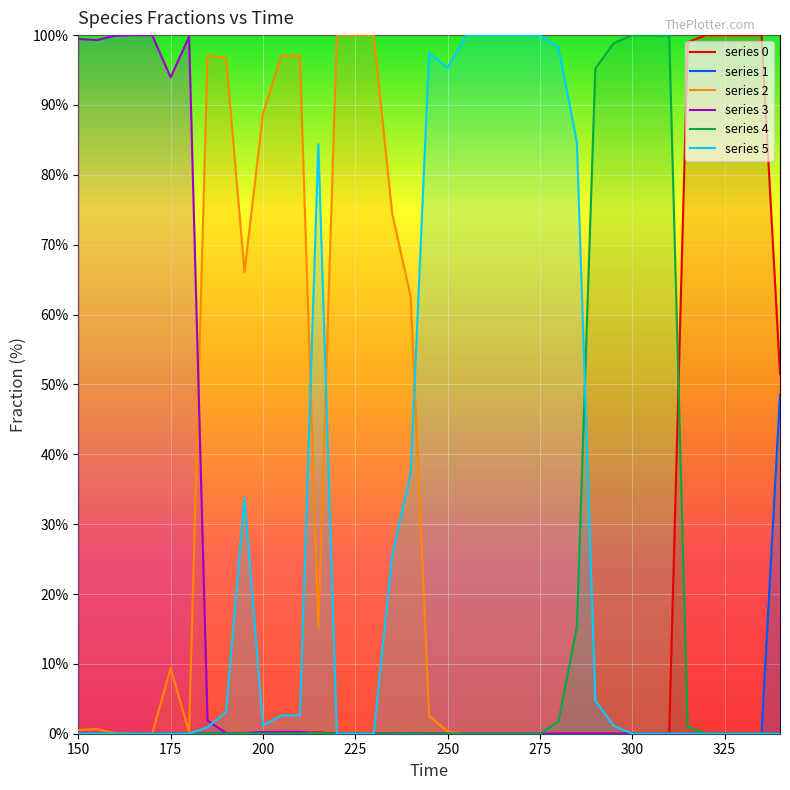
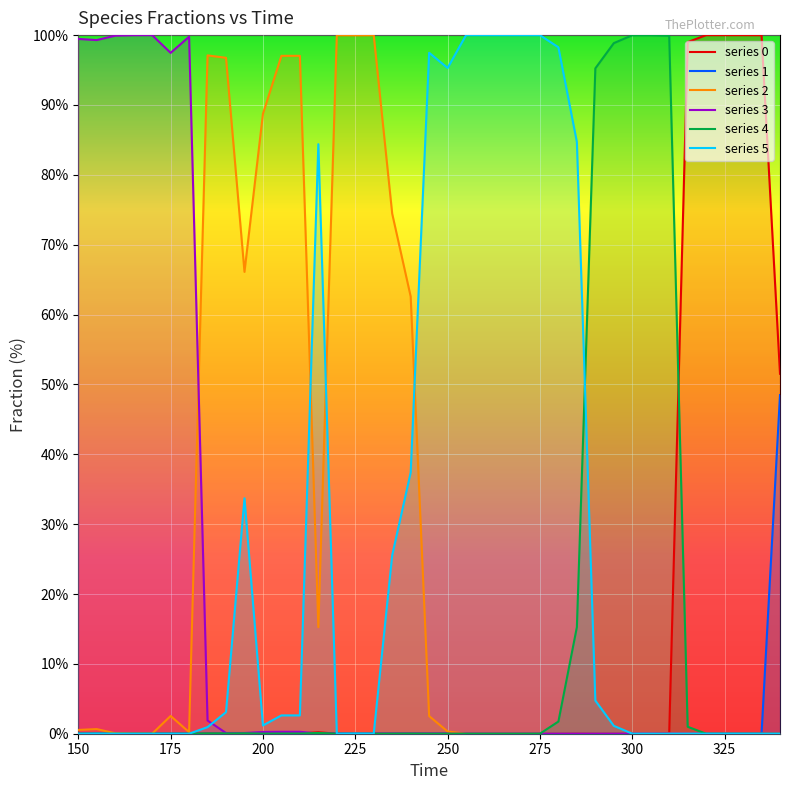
series 2, 175: 9% -> 3%
series 3, 175: 94% -> 97%
